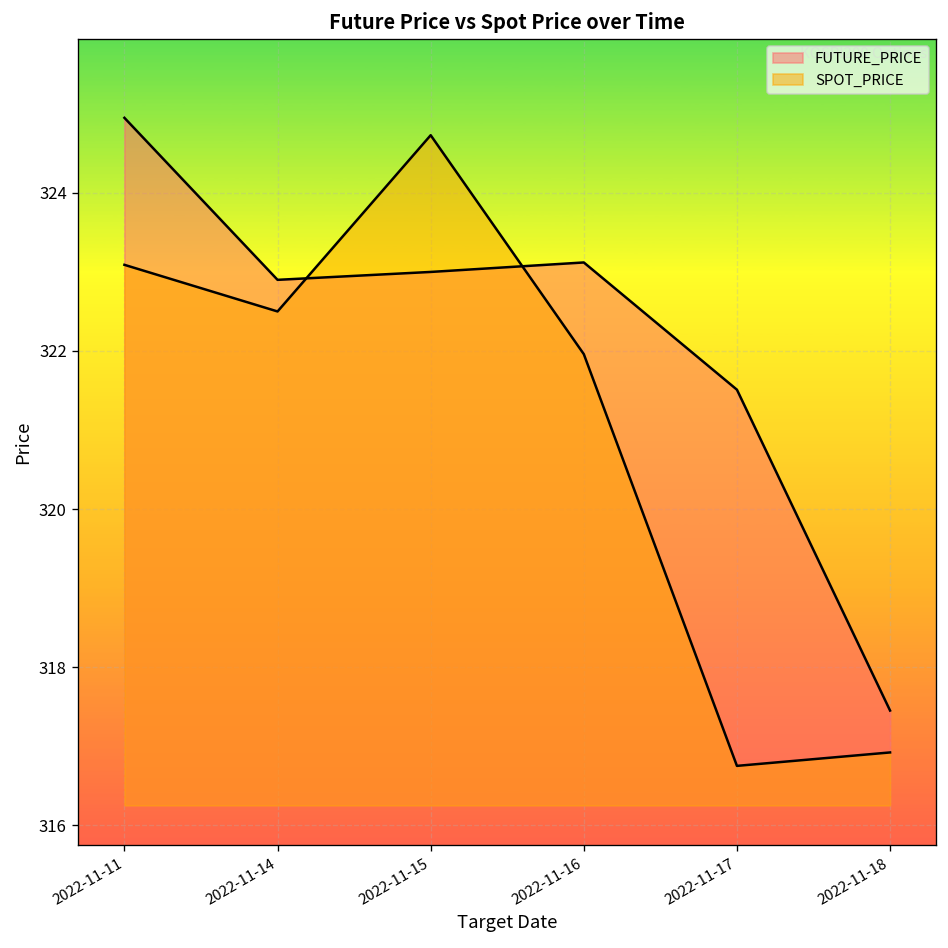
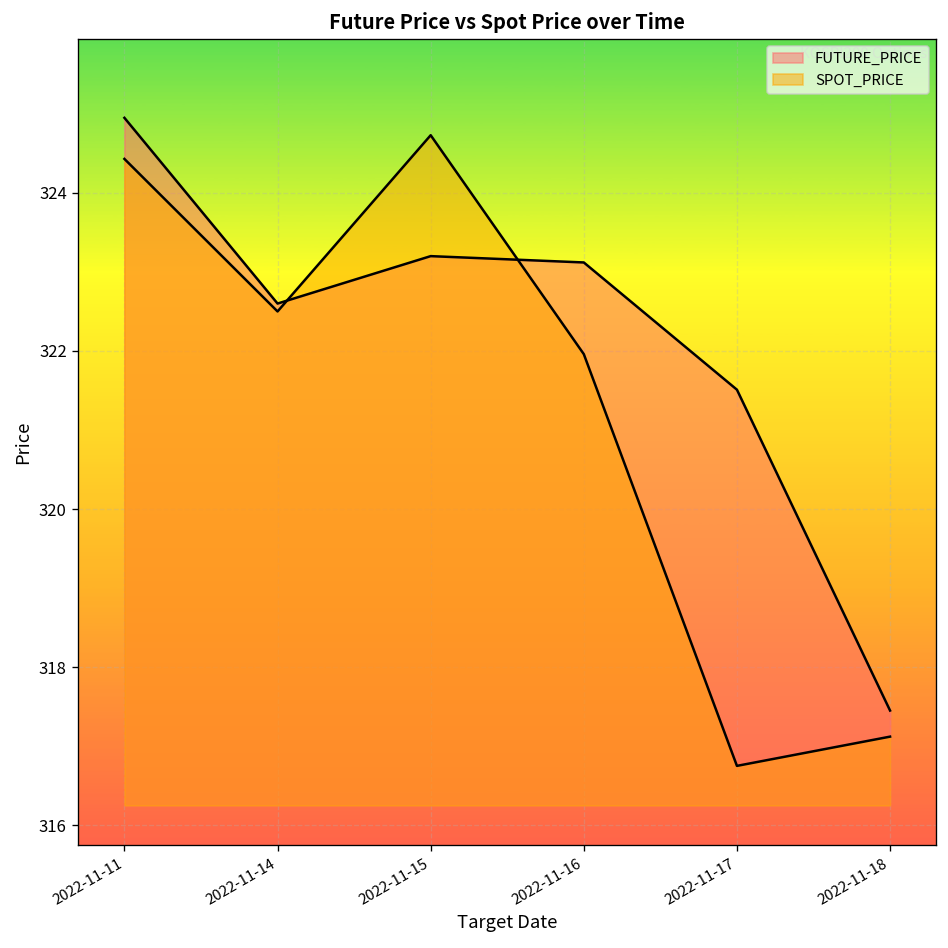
SPOT_PRICE, 2022-11-11: 323.1 -> 324.4
FUTURE_PRICE, 2022-11-14: 322.9 -> 322.6
FUTURE_PRICE, 2022-11-15: 323.0 -> 323.2
SPOT_PRICE, 2022-11-18: 316.9 -> 317.1
